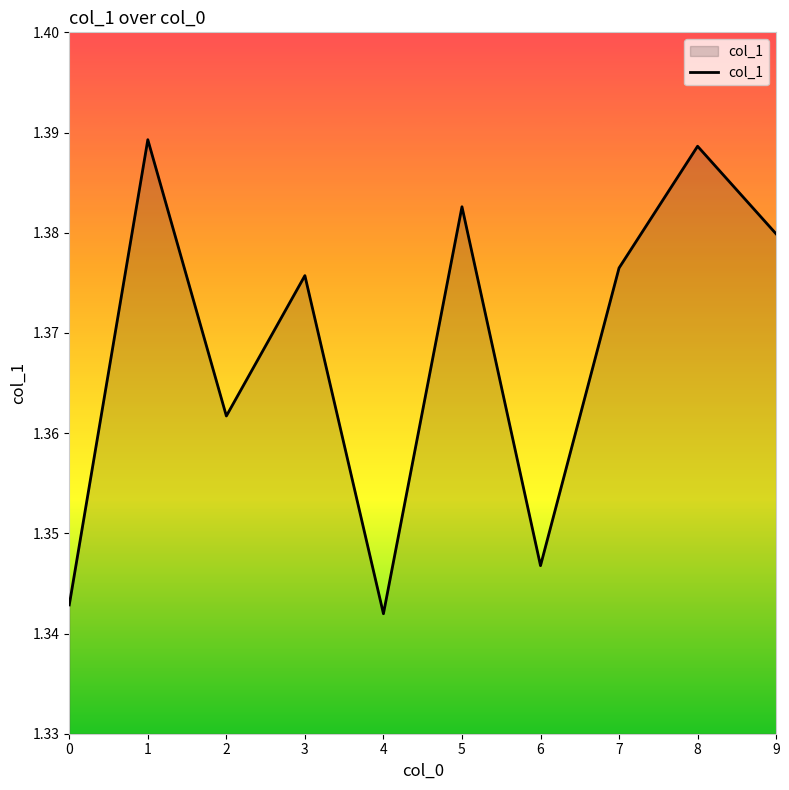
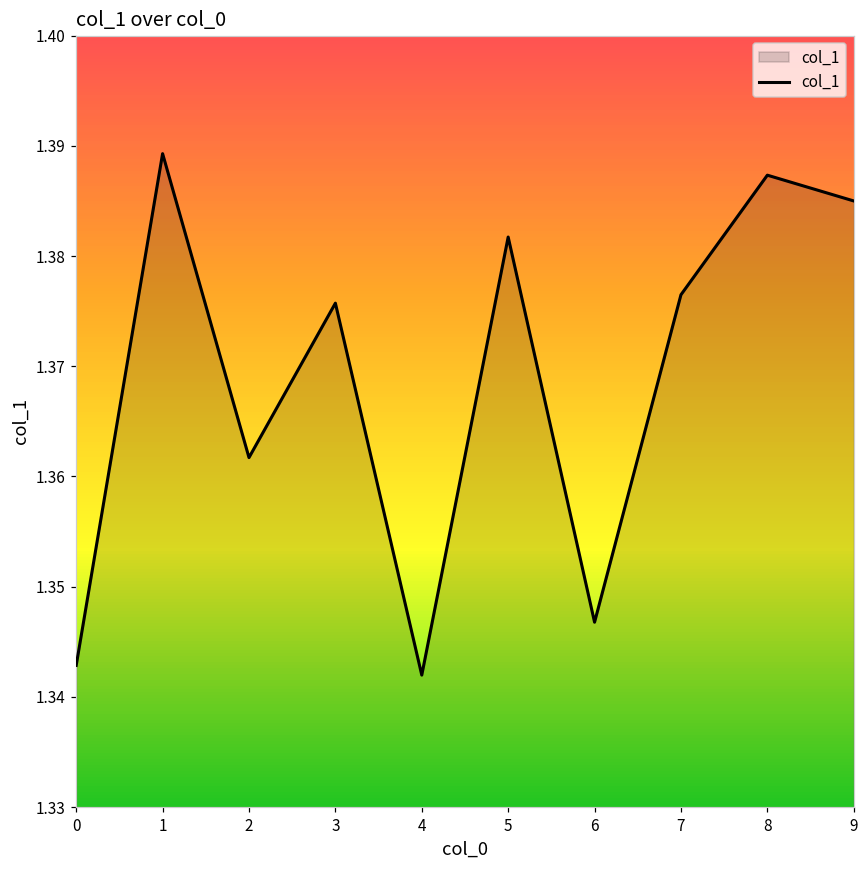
5: 1.3826 -> 1.3817
8: 1.3886 -> 1.3873
9: 1.3799 -> 1.3850
